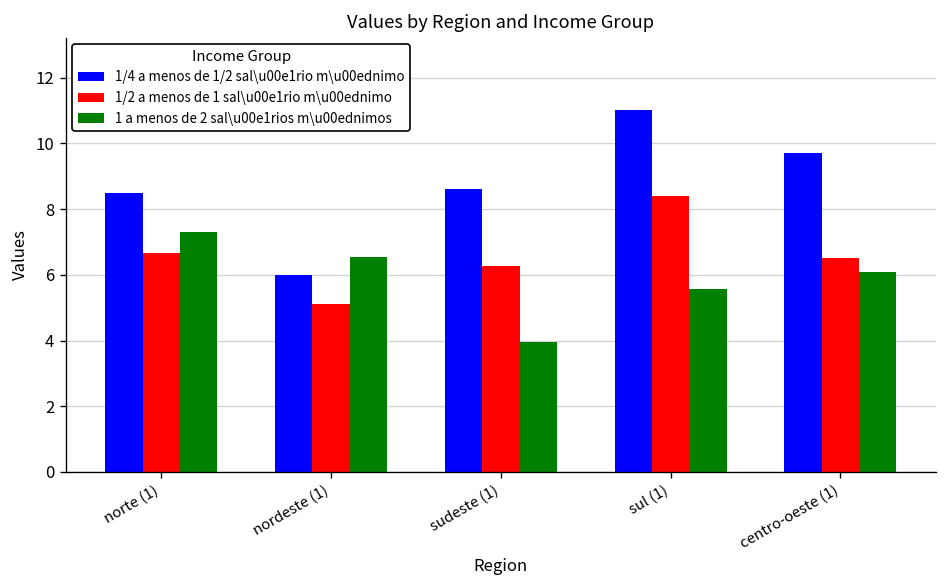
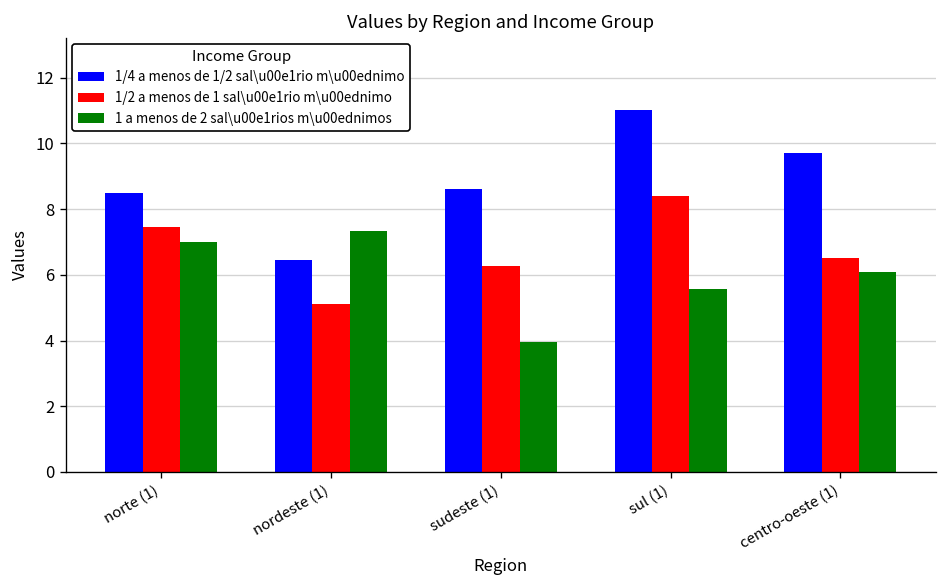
1/2 a menos de 1 sal\u00e1rio m\u00ednimo, norte (1): 6.7 -> 7.5
1 a menos de 2 sal\u00e1rios m\u00ednimos, norte (1): 7.3 -> 7.0
1/4 a menos de 1/2 sal\u00e1rio m\u00ednimo, nordeste (1): 6.0 -> 6.4
1 a menos de 2 sal\u00e1rios m\u00ednimos, nordeste (1): 6.5 -> 7.3
